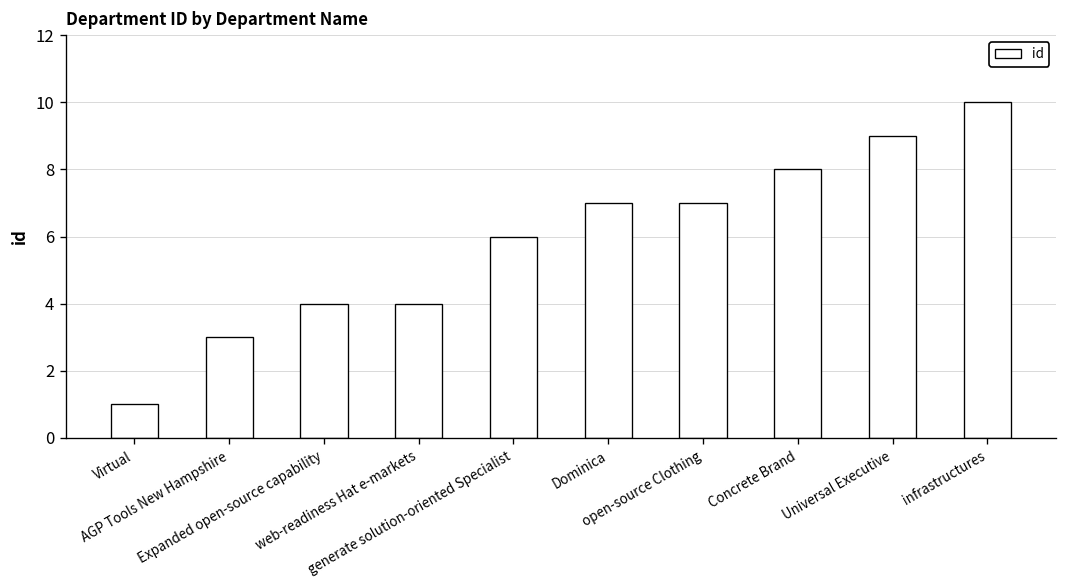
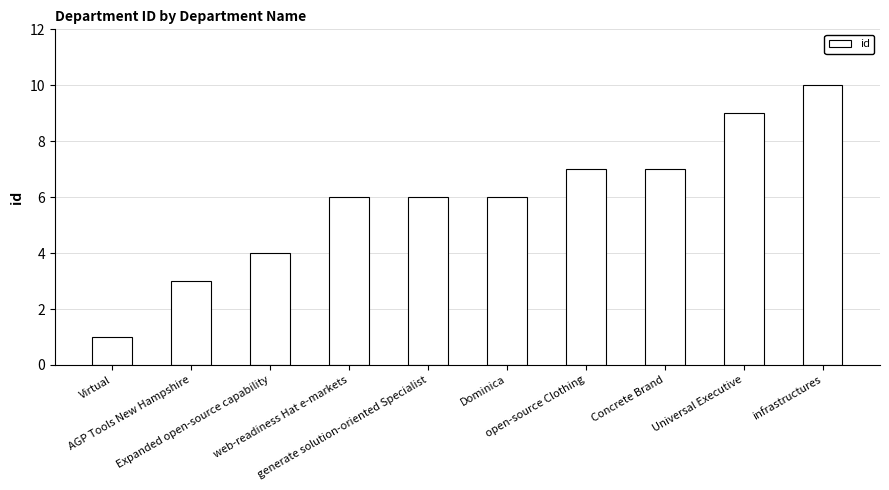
web-readiness Hat e-markets: 4 -> 6
Dominica: 7 -> 6
Concrete Brand: 8 -> 7
